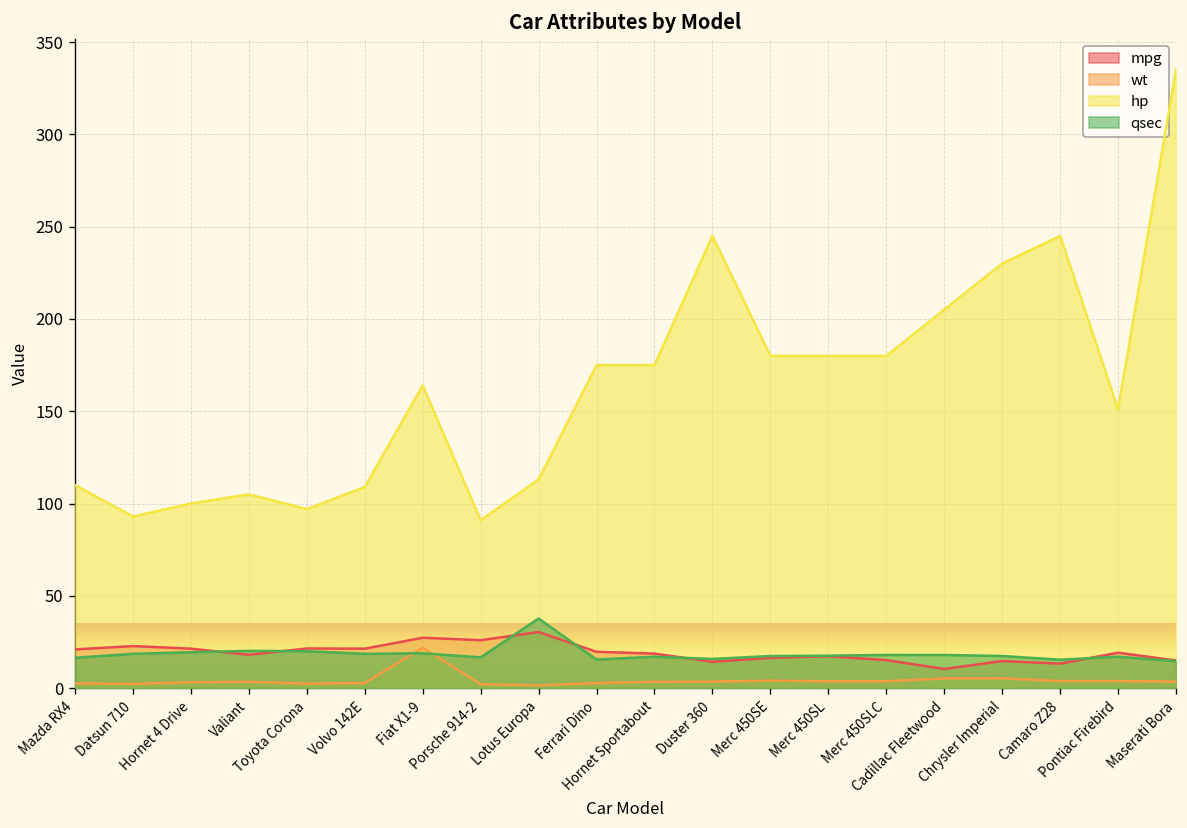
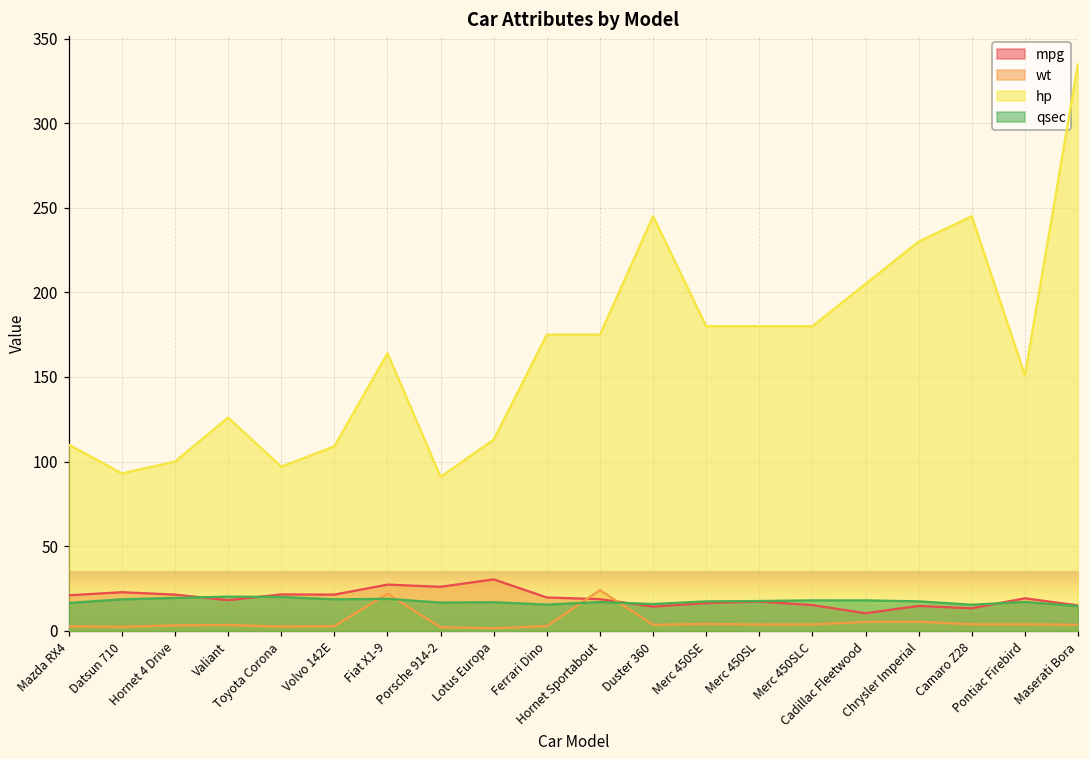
hp, Valiant: 105 -> 126
qsec, Lotus Europa: 38 -> 17
wt, Hornet Sportabout: 3 -> 24
